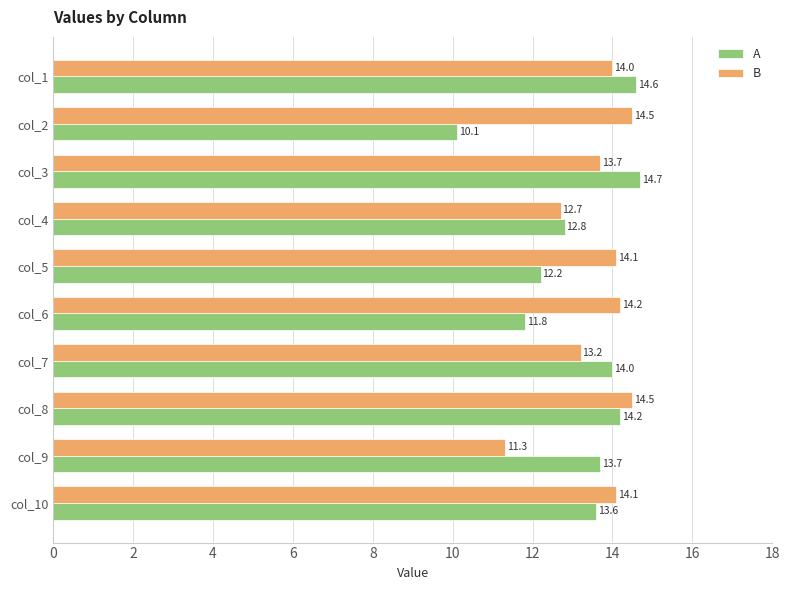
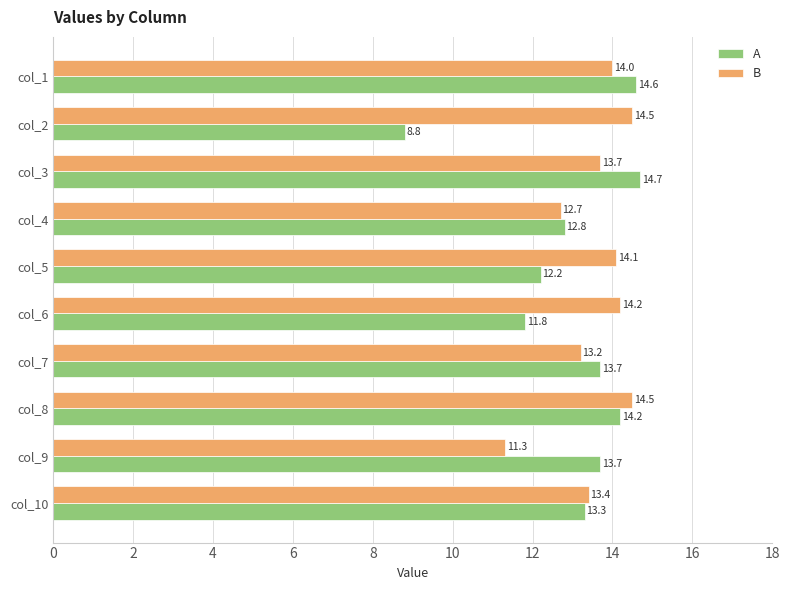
А, col_2: 10.1 -> 8.8
А, col_7: 14.0 -> 13.7
B, col_10: 14.1 -> 13.4
А, col_10: 13.6 -> 13.3
